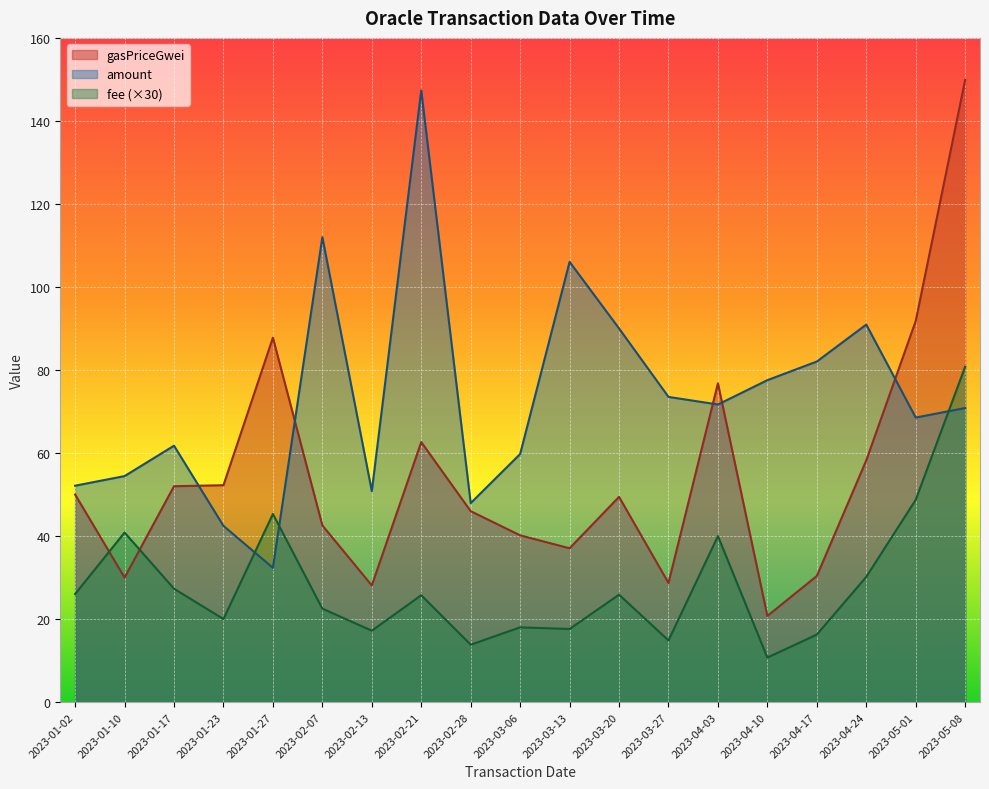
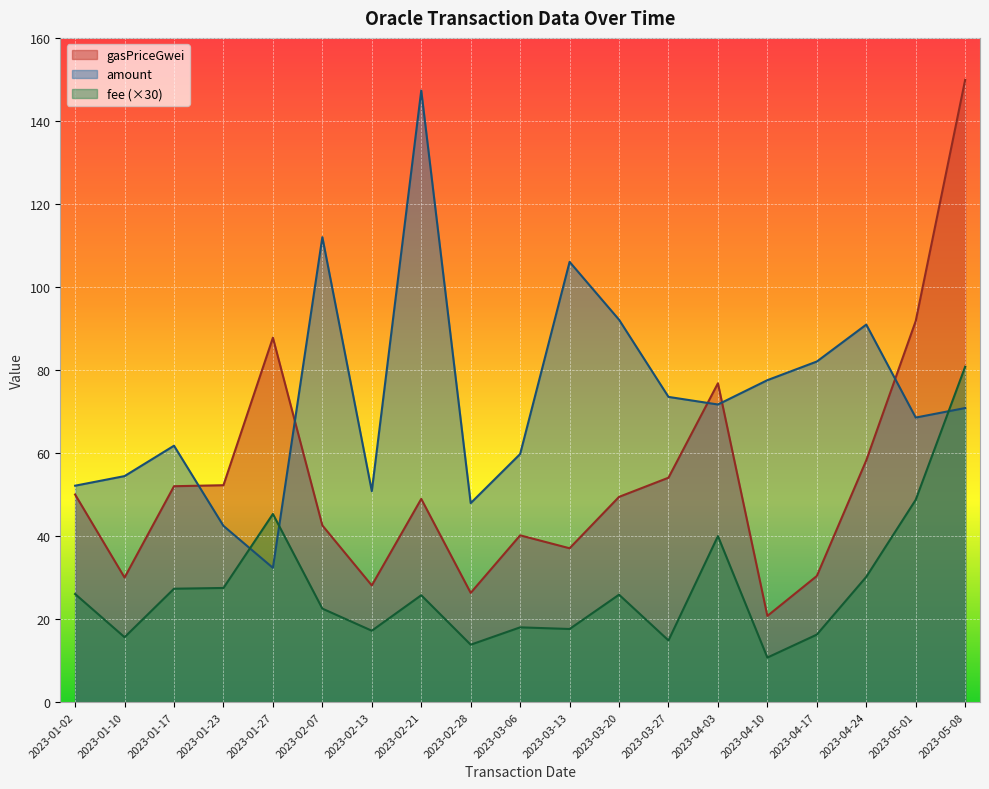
fee (×30), 2023-01-10: 41 -> 16
fee (×30), 2023-01-23: 20 -> 27
gasPriceGwei, 2023-02-21: 63 -> 49
gasPriceGwei, 2023-02-28: 46 -> 26
amount, 2023-03-20: 90 -> 92
gasPriceGwei, 2023-03-27: 29 -> 54
